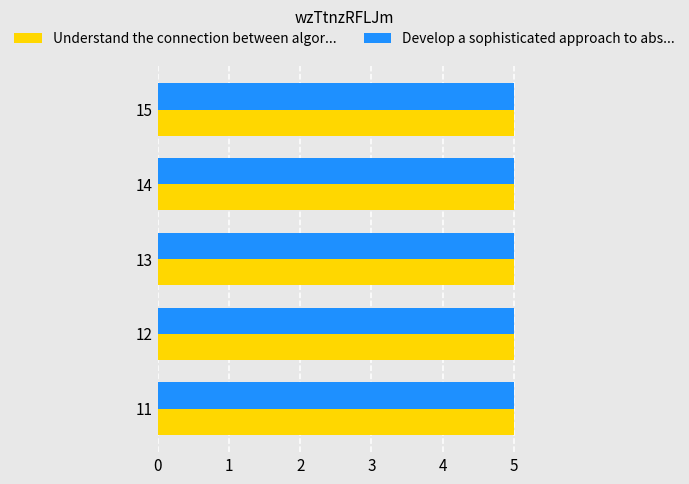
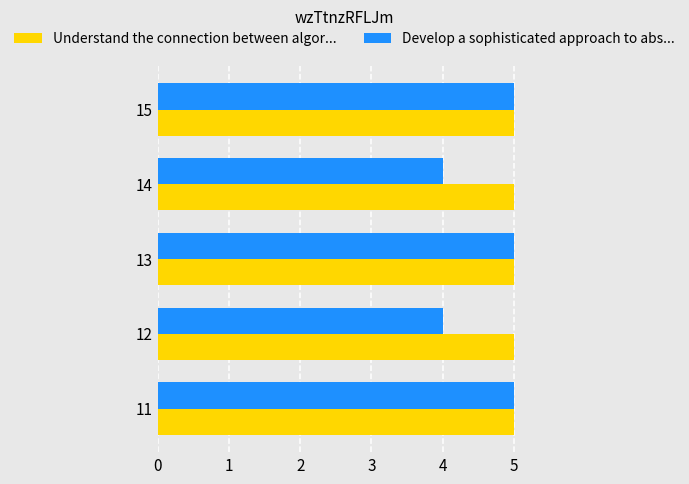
Develop a sophisticated approach to abs..., 14: 5 -> 4
Develop a sophisticated approach to abs..., 12: 5 -> 4
